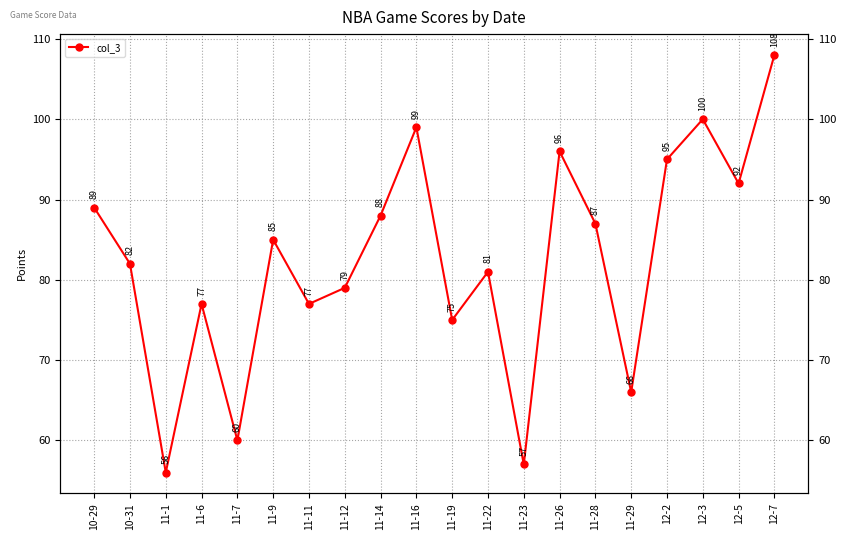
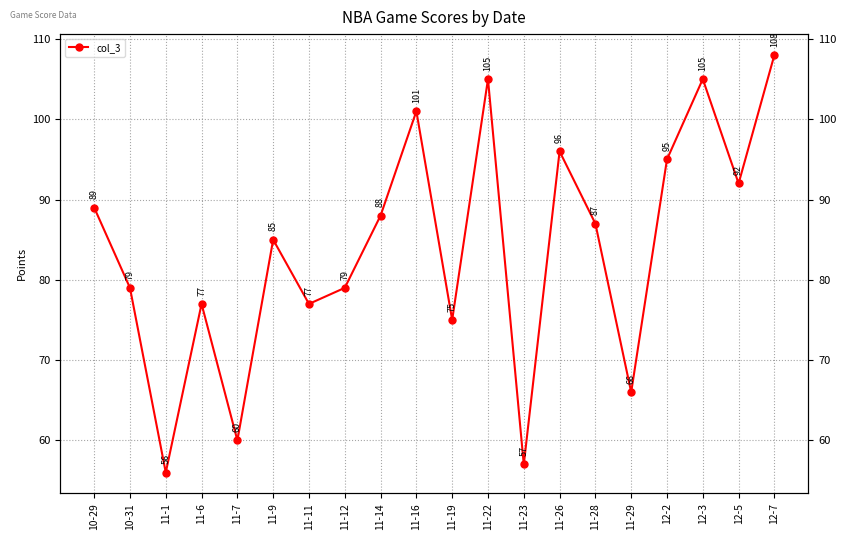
10-31: 82 -> 79
11-16: 99 -> 101
11-22: 81 -> 105
12-3: 100 -> 105
